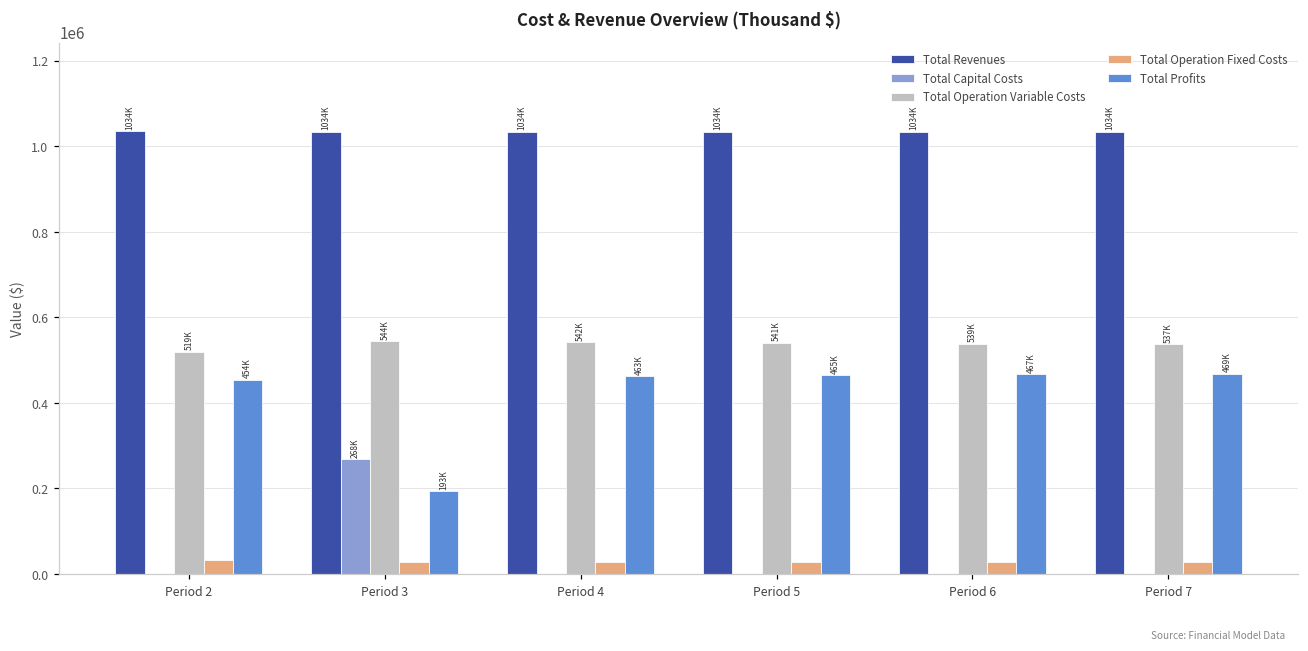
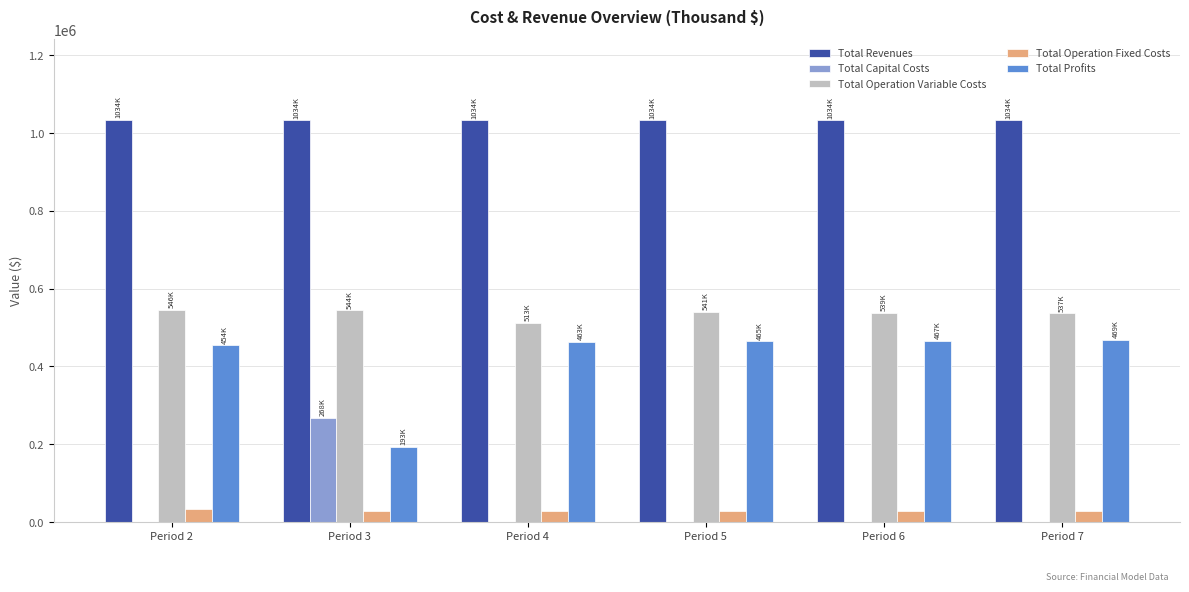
Total Operation Variable Costs, Period 2: 519K -> 546K
Total Operation Variable Costs, Period 4: 542K -> 513K
